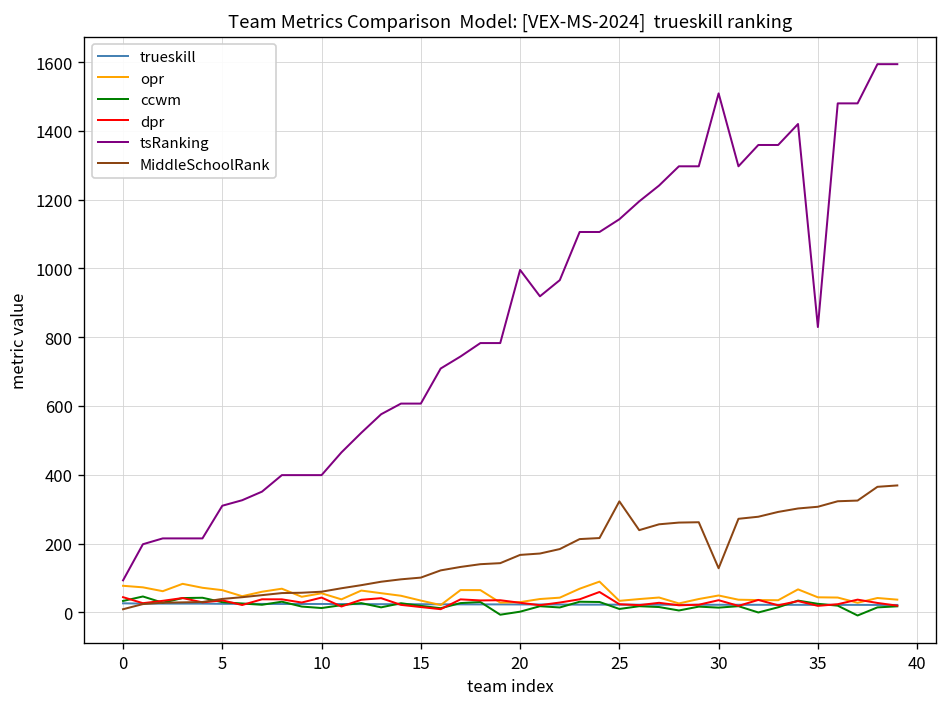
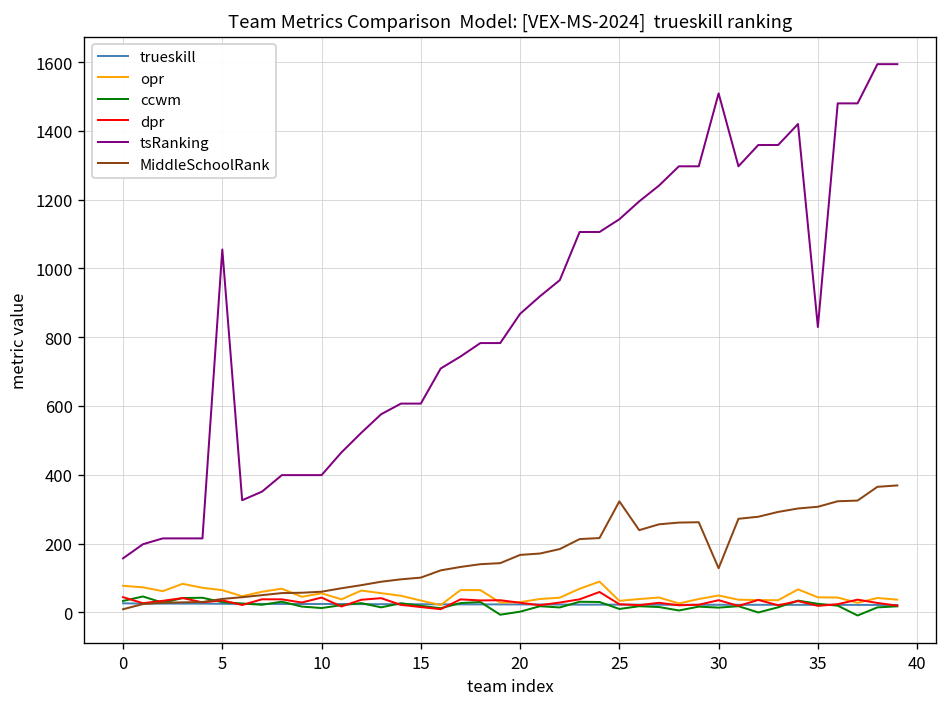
tsRanking, 0: 90 -> 160
tsRanking, 5: 310 -> 1060
tsRanking, 20: 1000 -> 870
